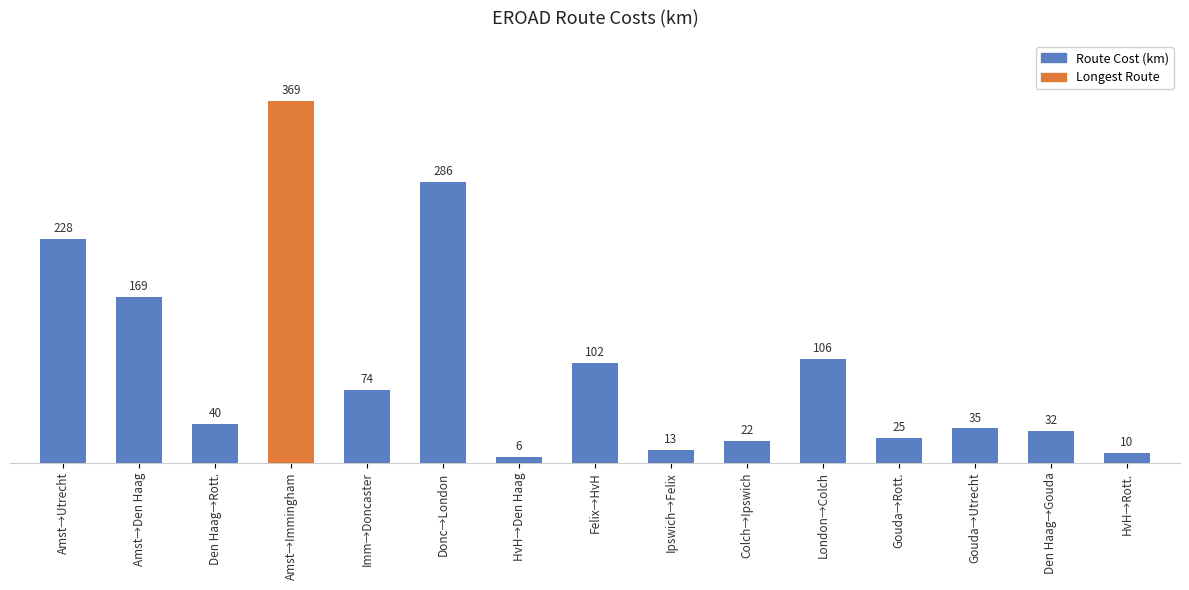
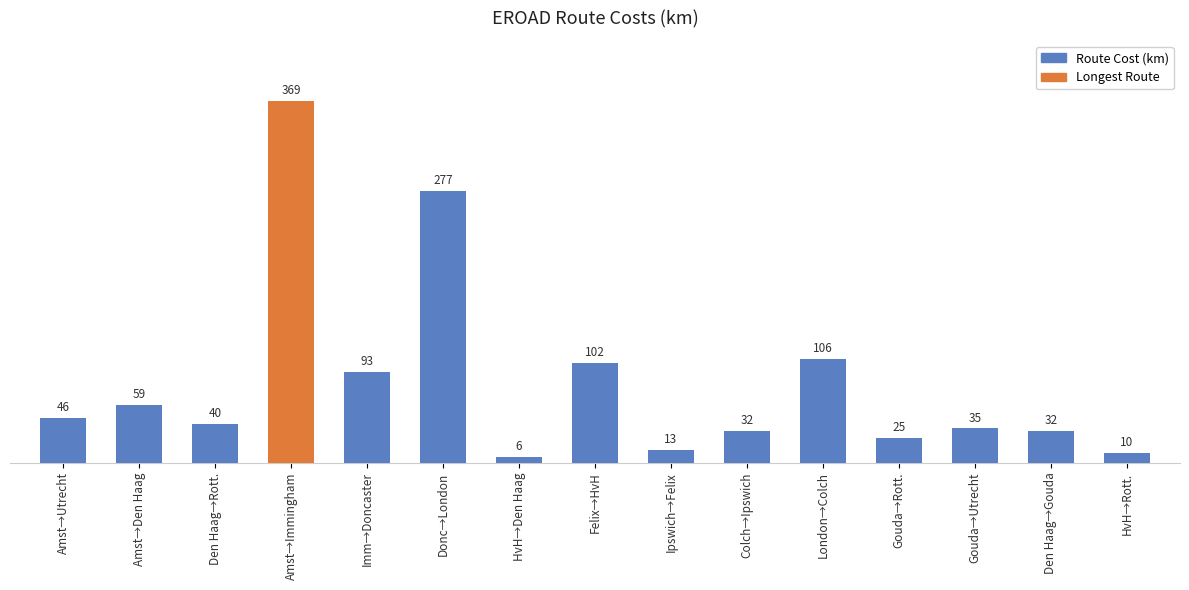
Amst→Utrecht: 228 -> 46
Amst→Den Haag: 169 -> 59
Imm→Doncaster: 74 -> 93
Donc→London: 286 -> 277
Colch→Ipswich: 22 -> 32
